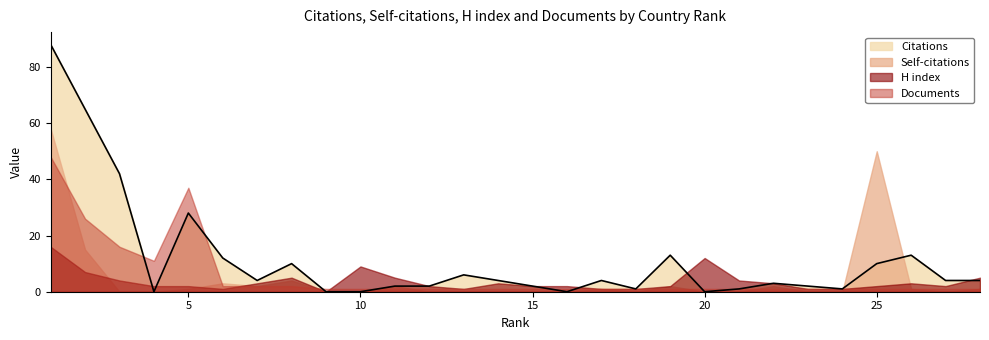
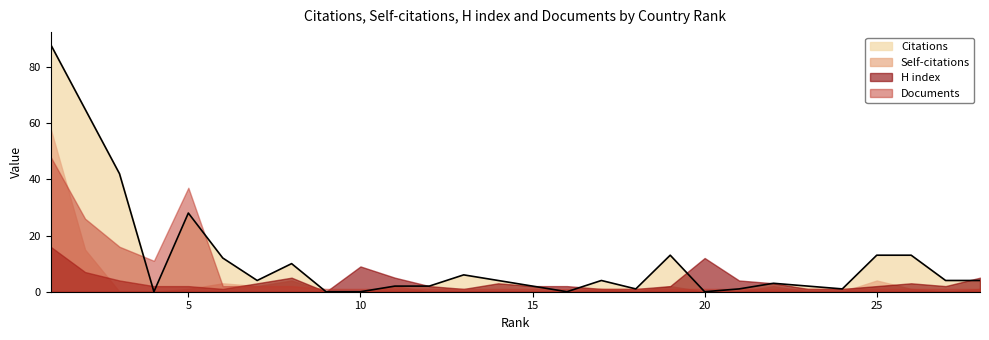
Citations, 25: 10 -> 13
Self-citations, 25: 50 -> 4
